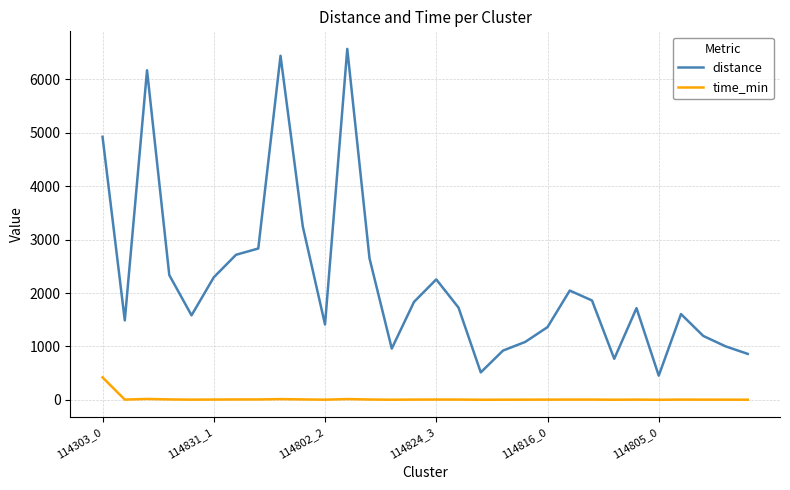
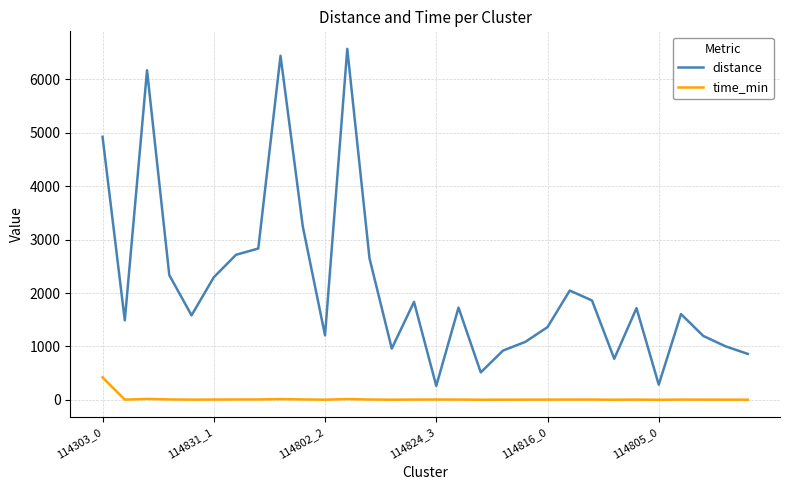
distance, 114802_2: 1400 -> 1200
distance, 114824_3: 2300 -> 300
distance, 114805_0: 500 -> 300
